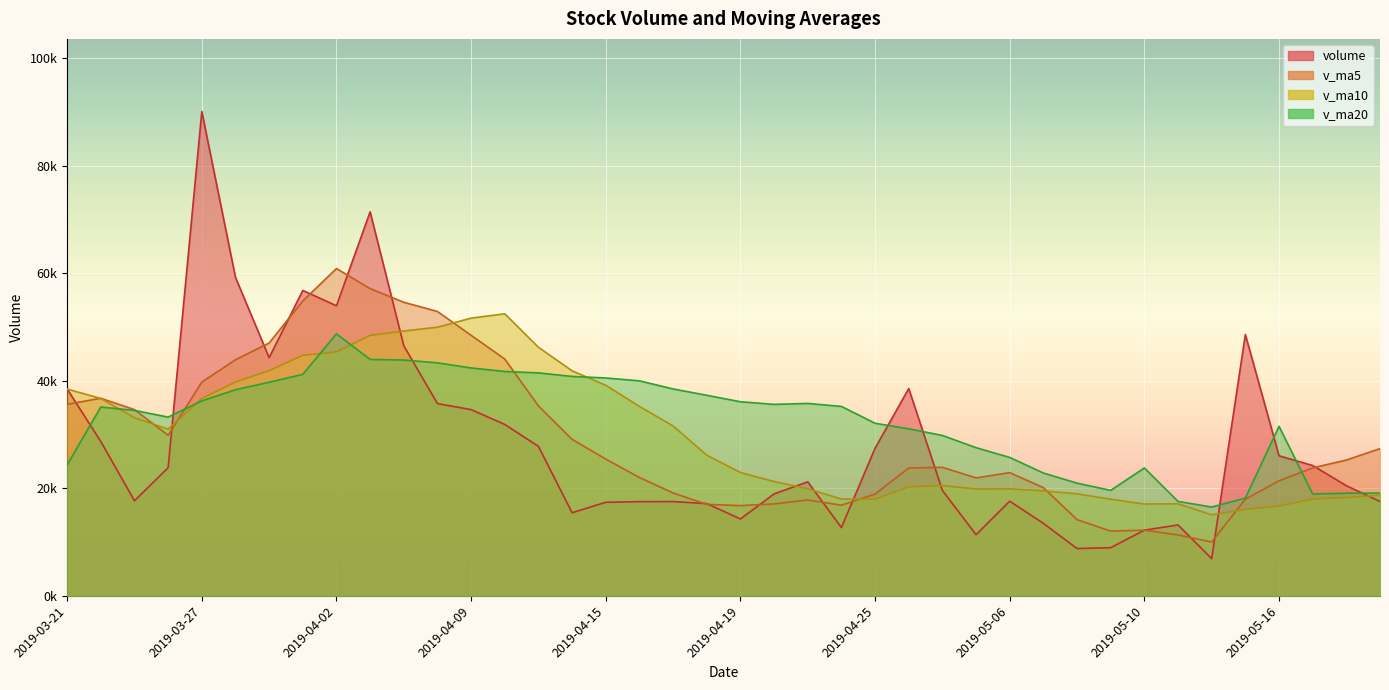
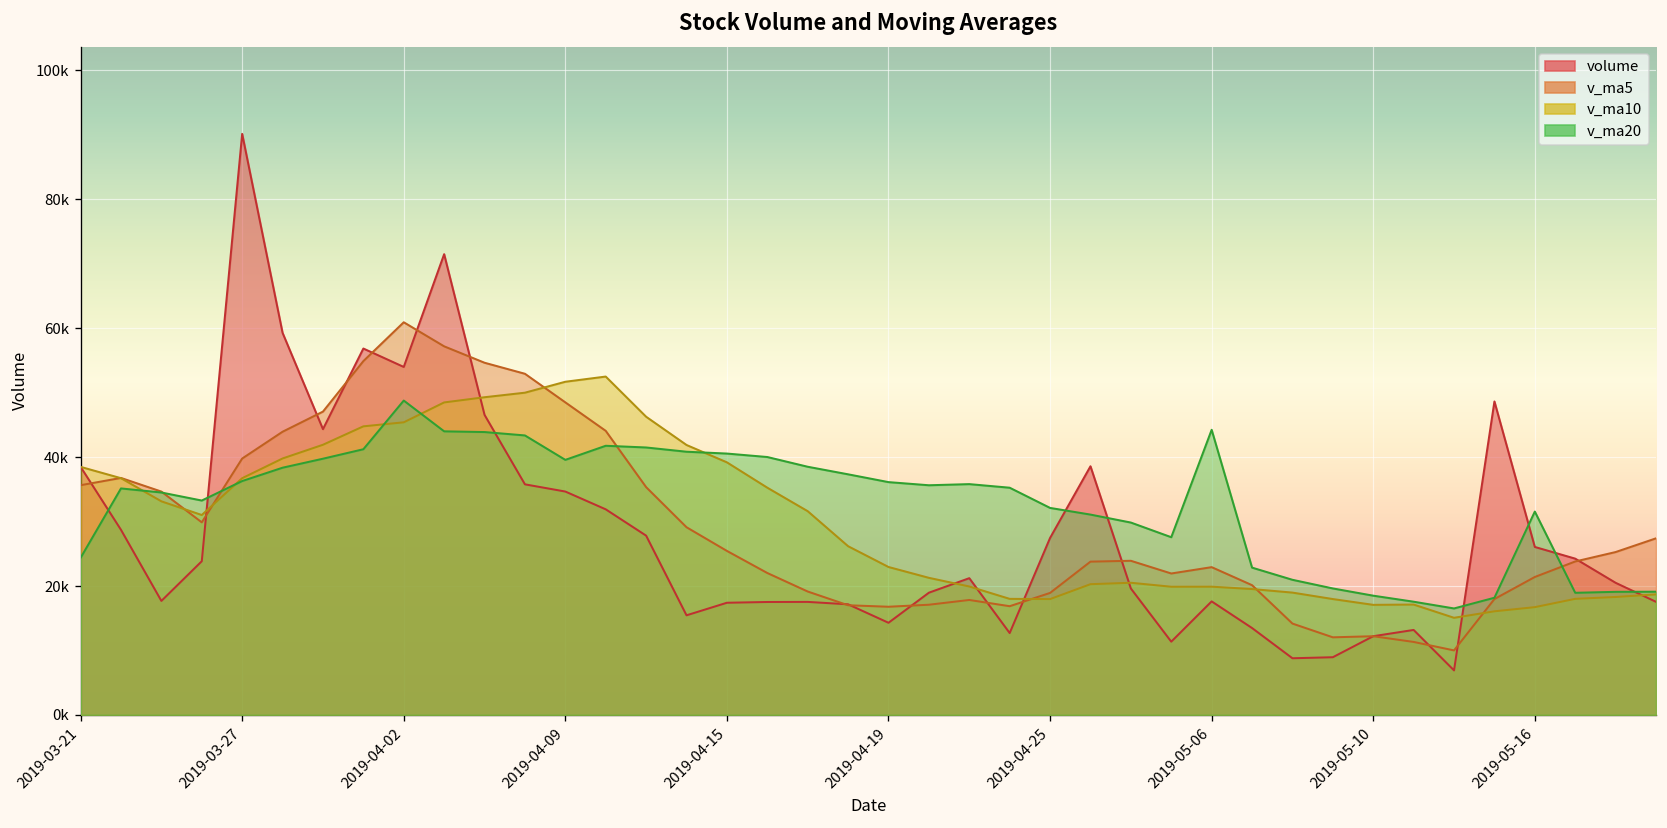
v_ma20, 2019-04-09: 42000 -> 40000
v_ma20, 2019-05-06: 26000 -> 44000
v_ma20, 2019-05-10: 24000 -> 19000
